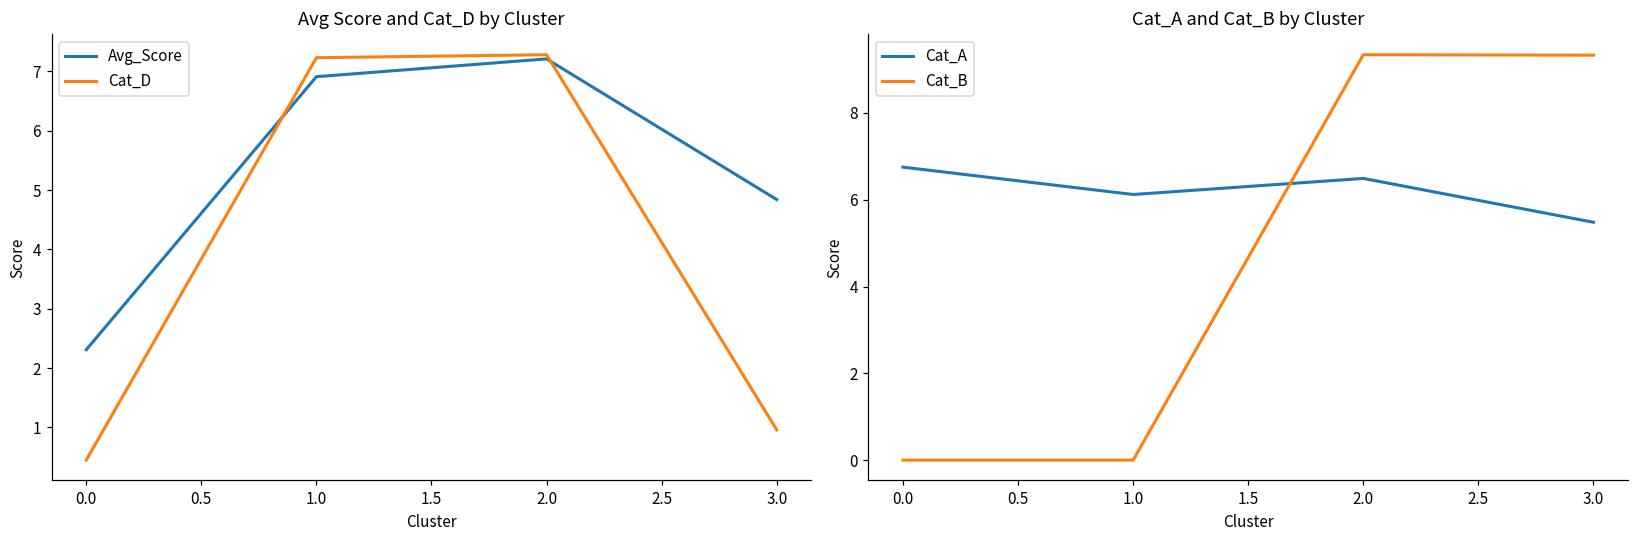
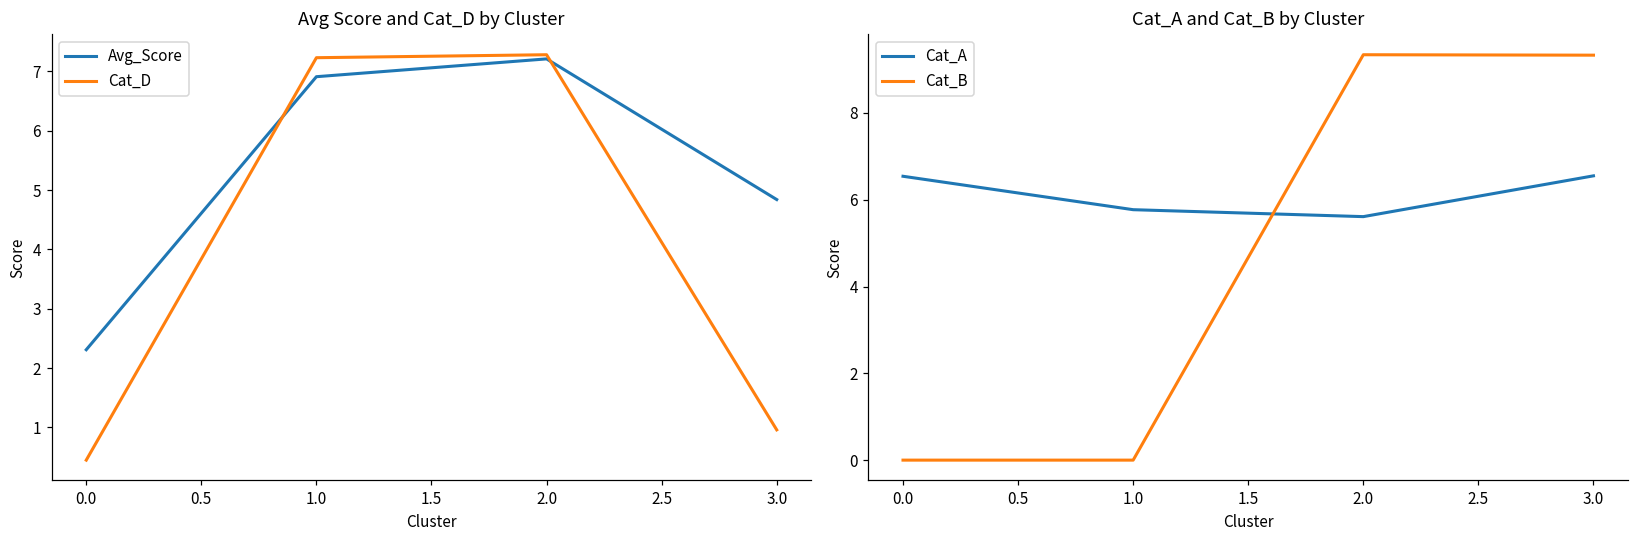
Cat_A and Cat_B by Cluster, Cat_A, 0.0: 6.8 -> 6.5
Cat_A and Cat_B by Cluster, Cat_A, 1.0: 6.1 -> 5.8
Cat_A and Cat_B by Cluster, Cat_A, 2.0: 6.5 -> 5.6
Cat_A and Cat_B by Cluster, Cat_A, 3.0: 5.5 -> 6.6
